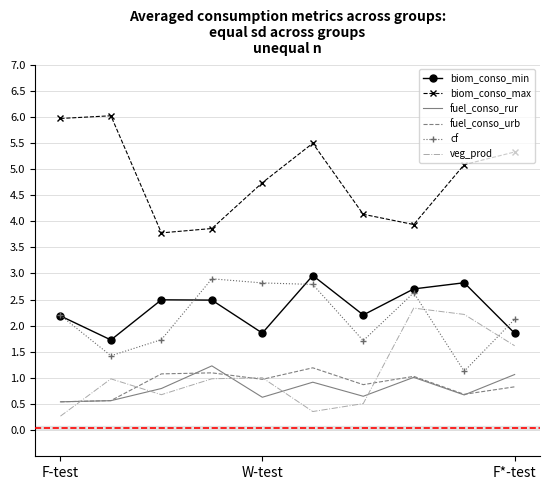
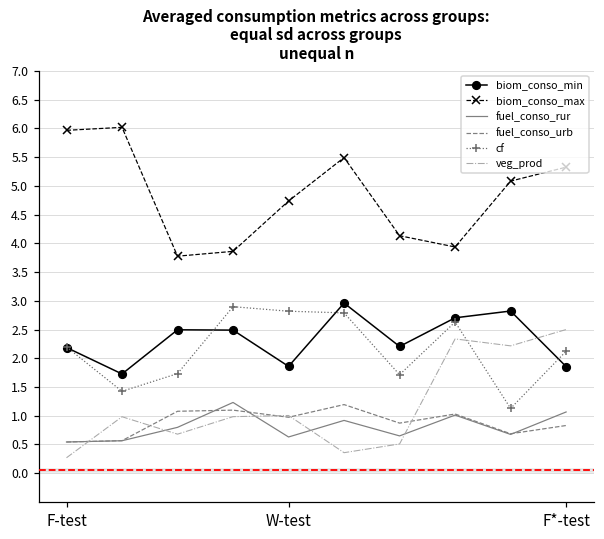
veg_prod, F*-test: 1.6 -> 2.5
